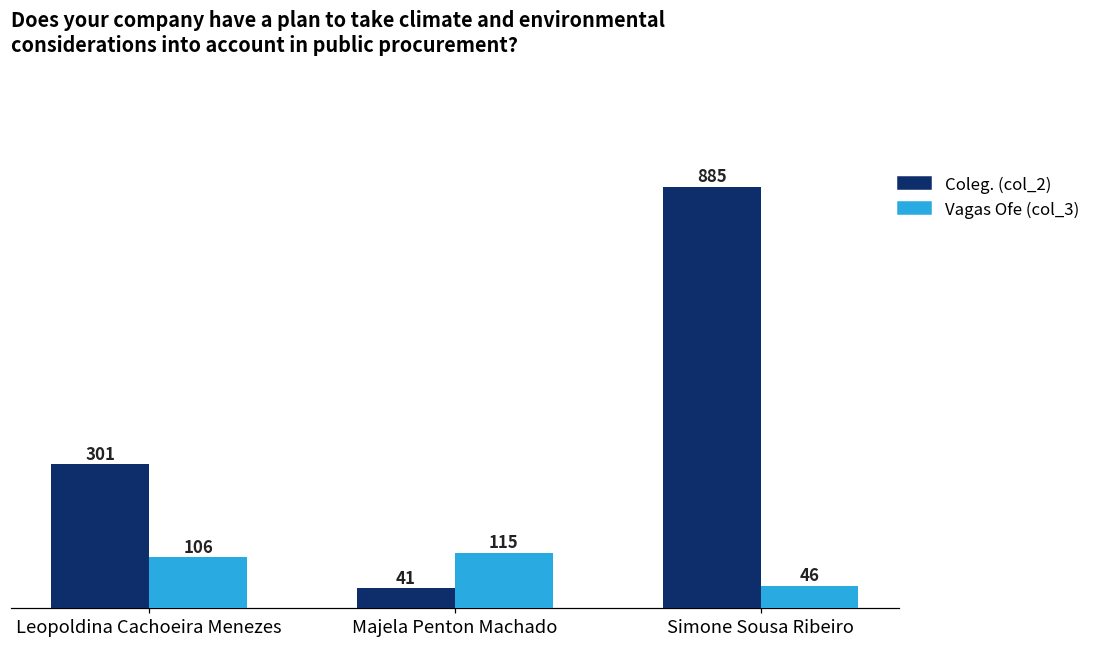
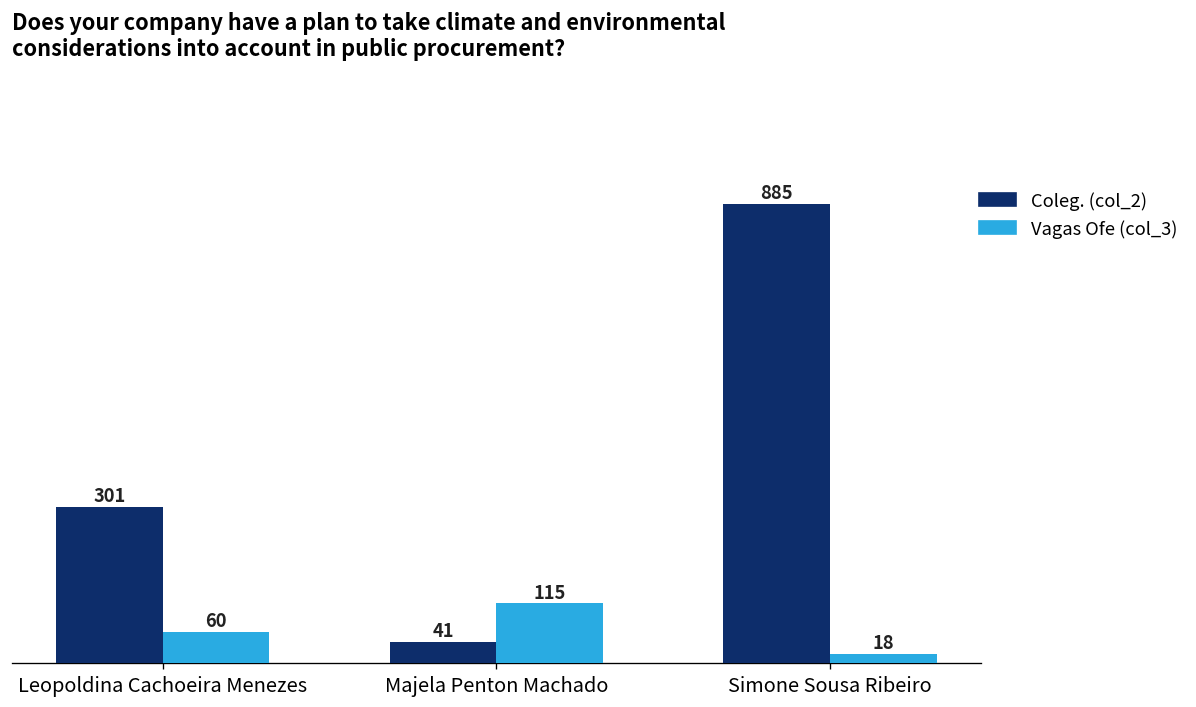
Vagas Ofe (col_3), Leopoldina Cachoeira Menezes: 106 -> 60
Vagas Ofe (col_3), Simone Sousa Ribeiro: 46 -> 18
